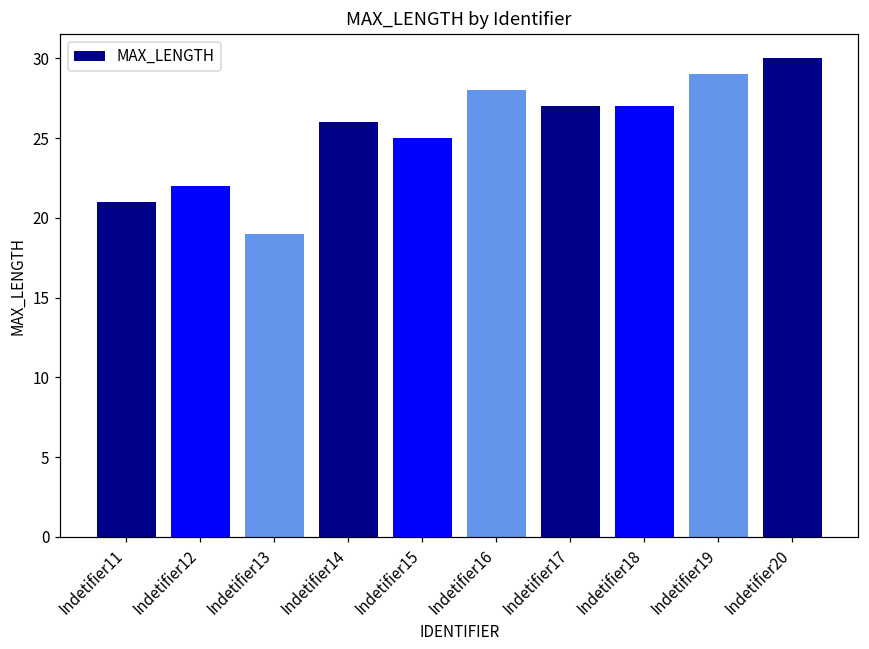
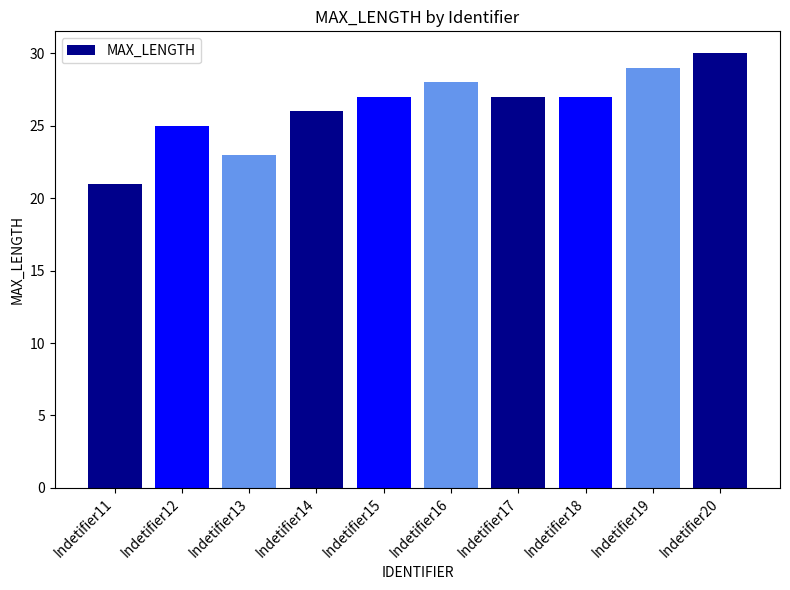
Indetifier12: 22 -> 25
Indetifier13: 19 -> 23
Indetifier15: 25 -> 27
